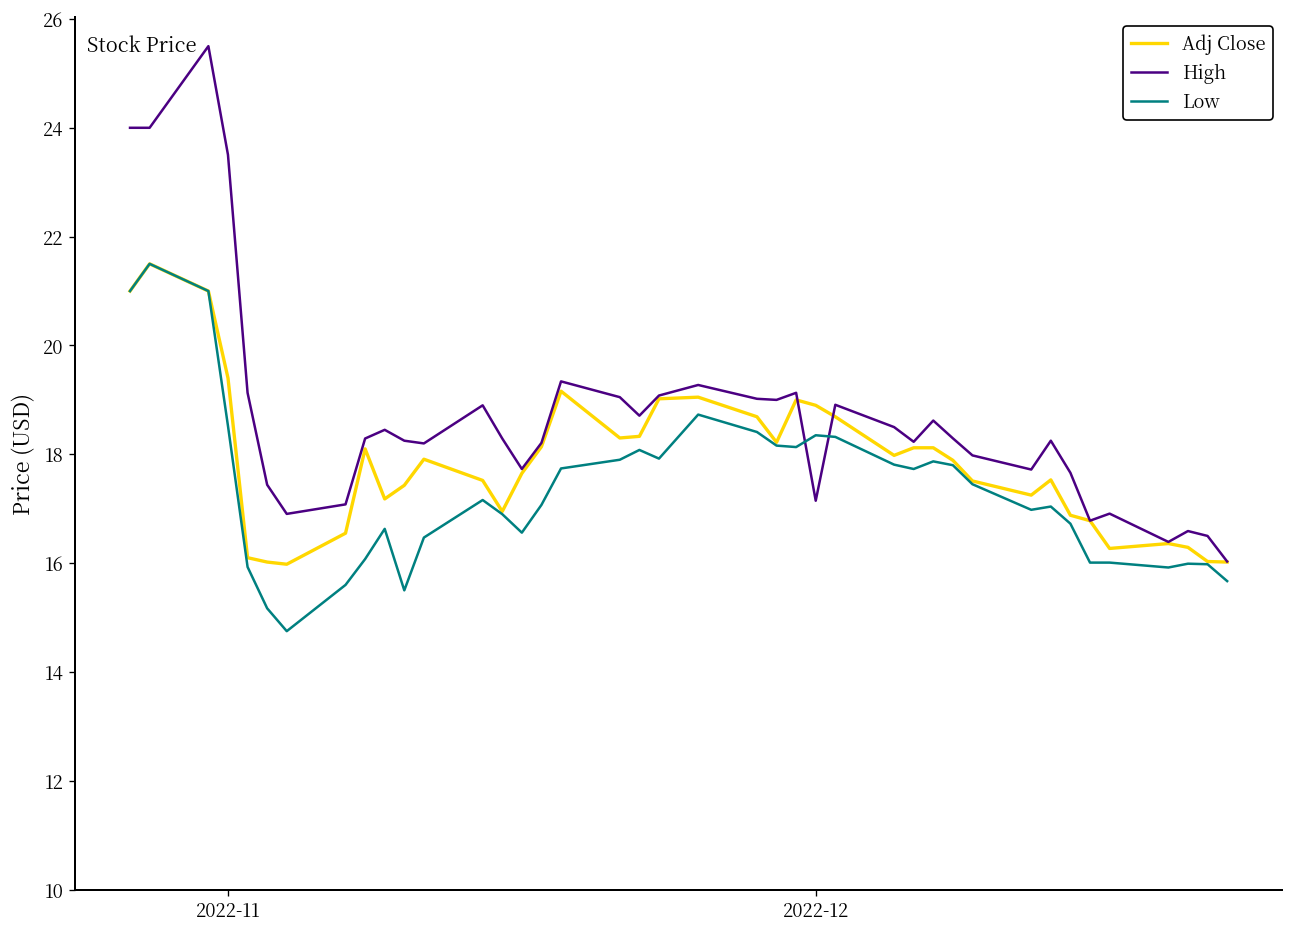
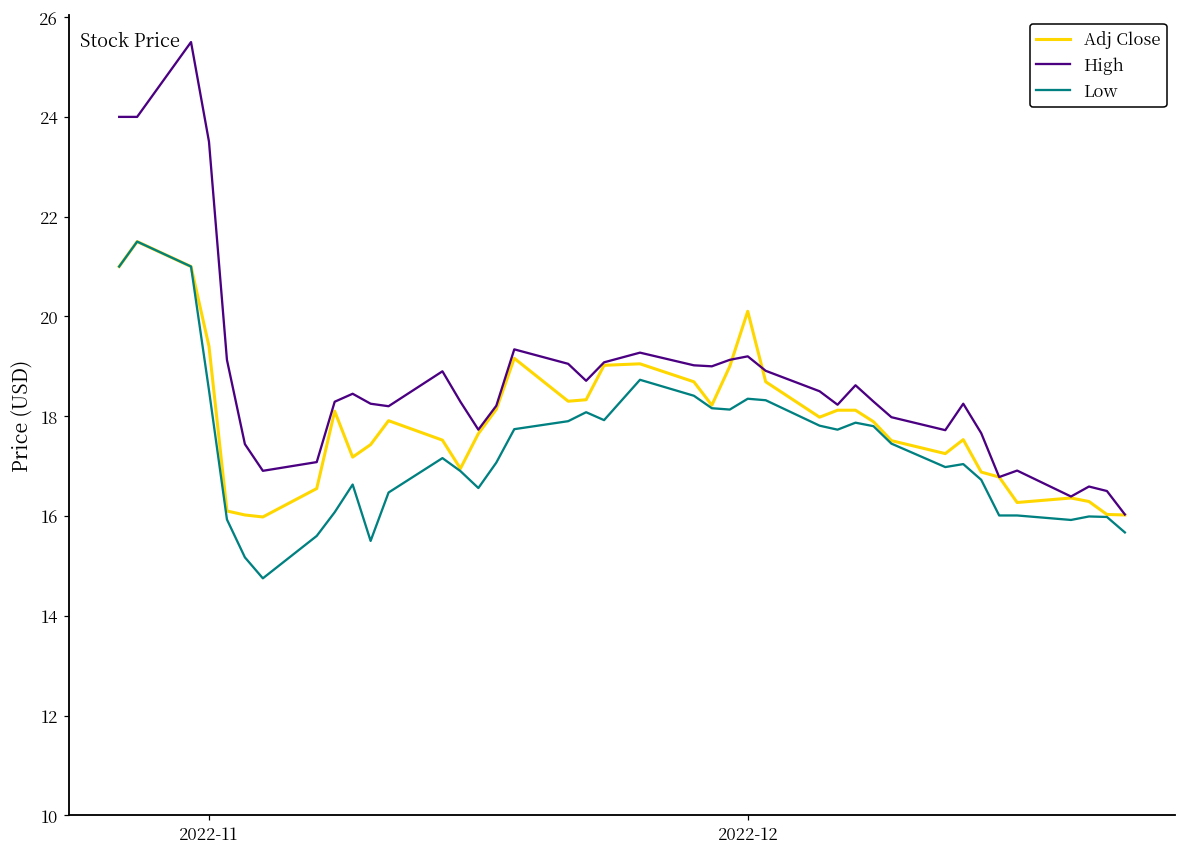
Adj Close, 2022-12: 18.9 -> 20.1
High, 2022-12: 17.1 -> 19.2
